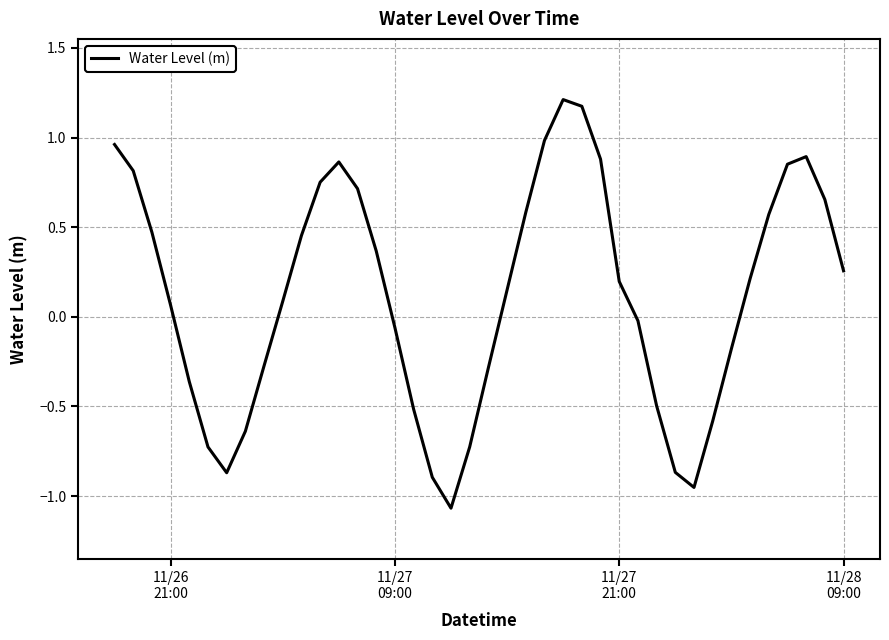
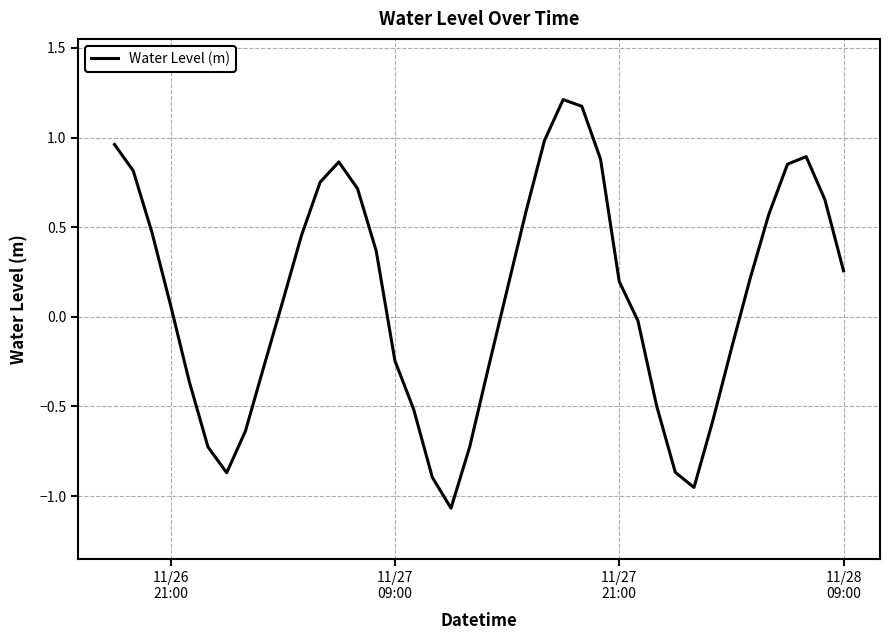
11/27 09:00: -0.06 -> -0.25
